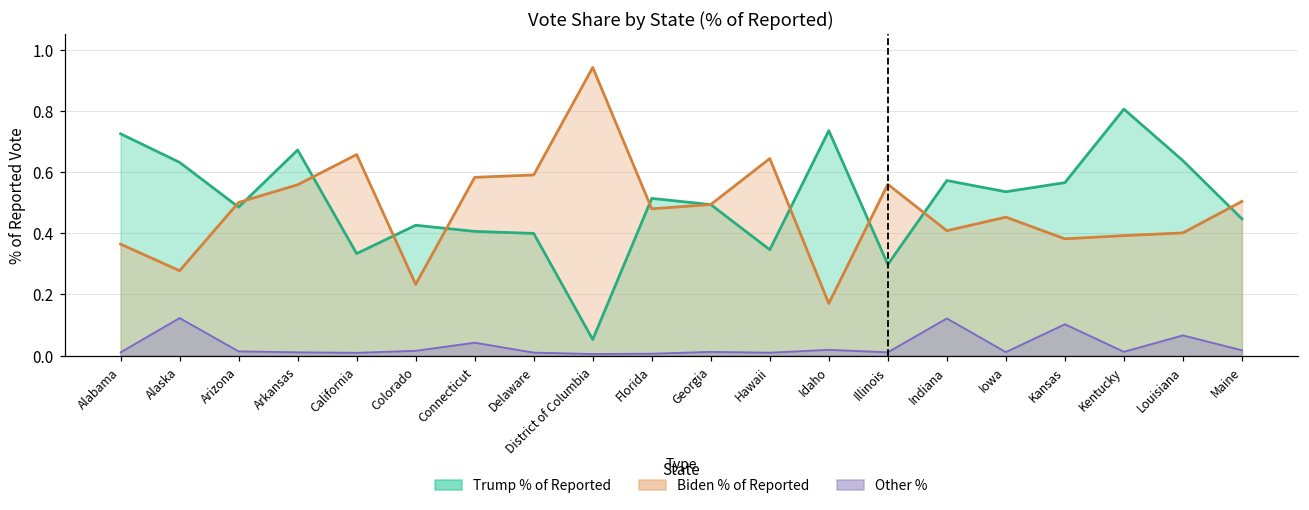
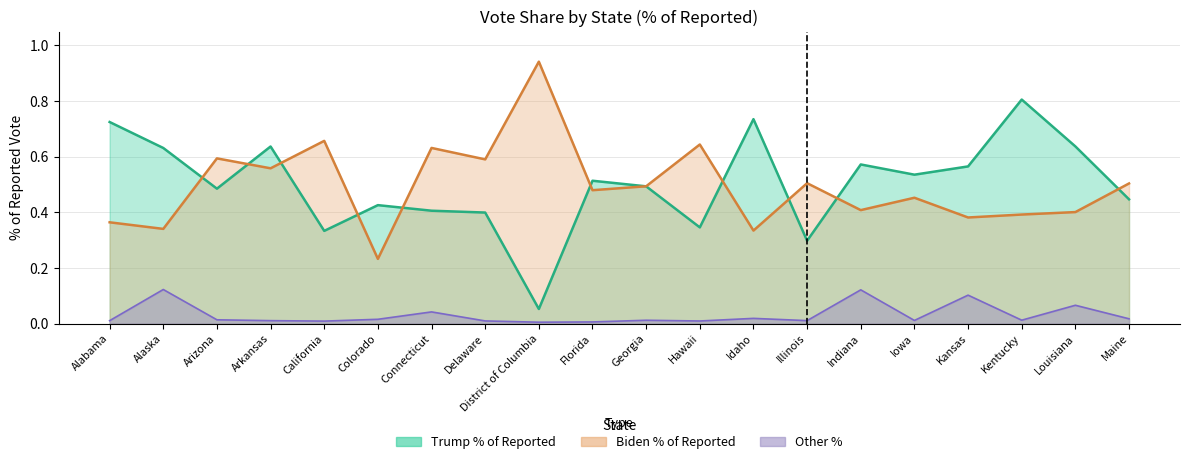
Biden % of Reported, Alaska: 0.28 -> 0.34
Biden % of Reported, Arizona: 0.50 -> 0.59
Trump % of Reported, Arkansas: 0.67 -> 0.64
Biden % of Reported, Connecticut: 0.58 -> 0.63
Biden % of Reported, Idaho: 0.17 -> 0.33
Biden % of Reported, Illinois: 0.56 -> 0.51
